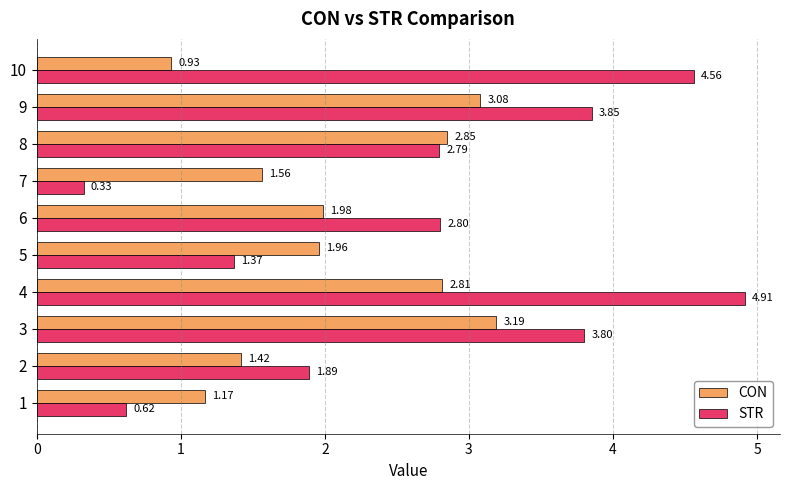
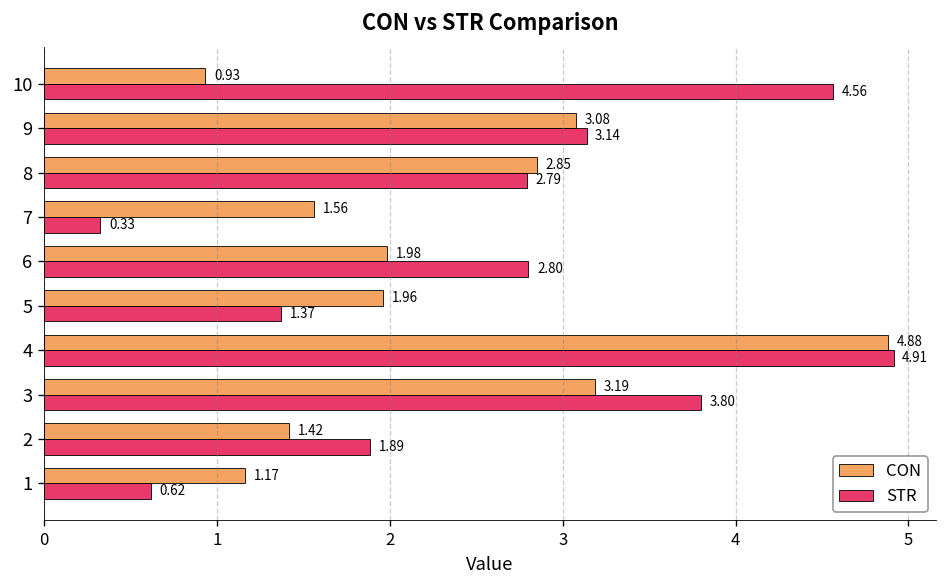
STR, 9: 3.85 -> 3.14
CON, 4: 2.81 -> 4.88
